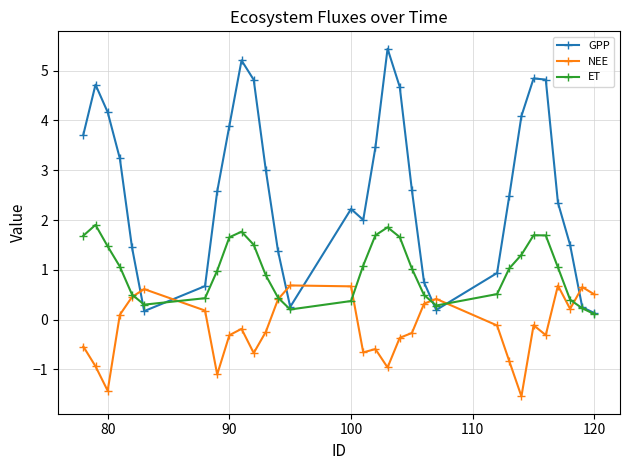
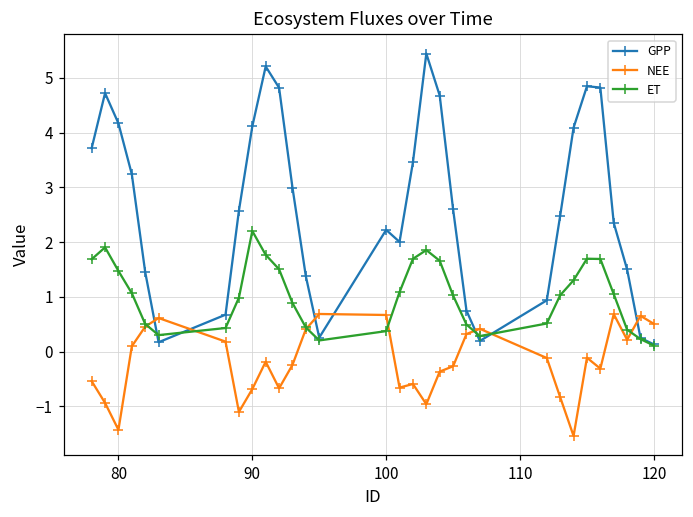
GPP, 90: 3.9 -> 4.1
NEE, 90: -0.3 -> -0.7
ET, 90: 1.7 -> 2.2
